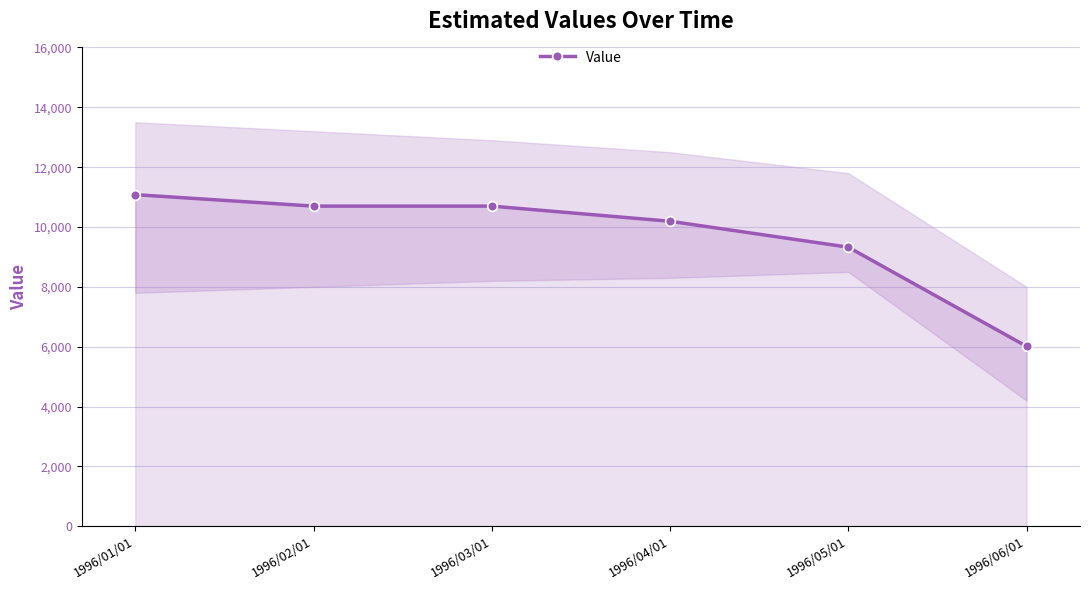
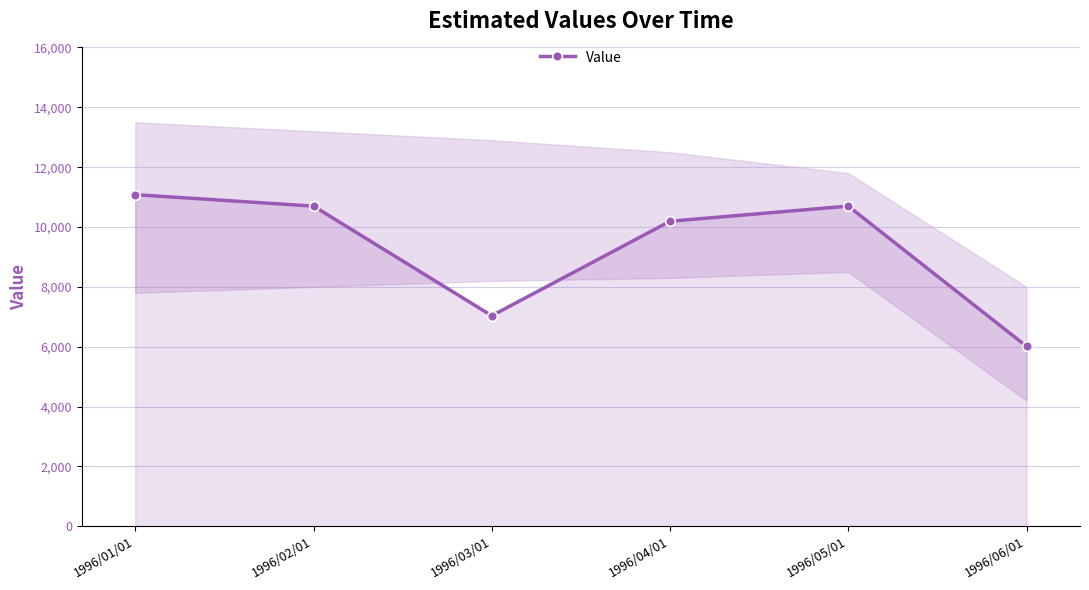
Value, 1996/03/01: 10,700 -> 7,000
Value, 1996/05/01: 9,300 -> 10,700
